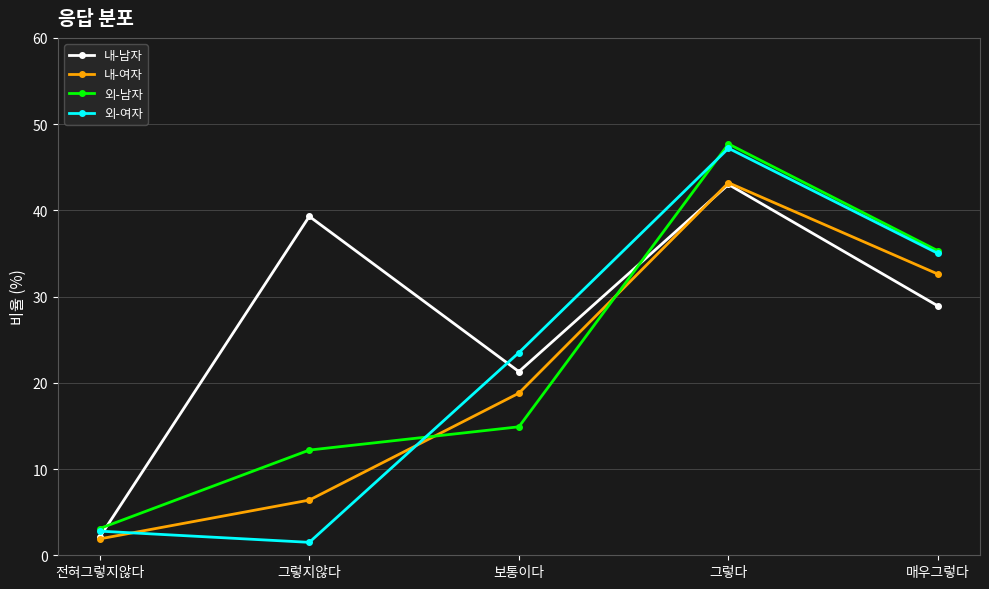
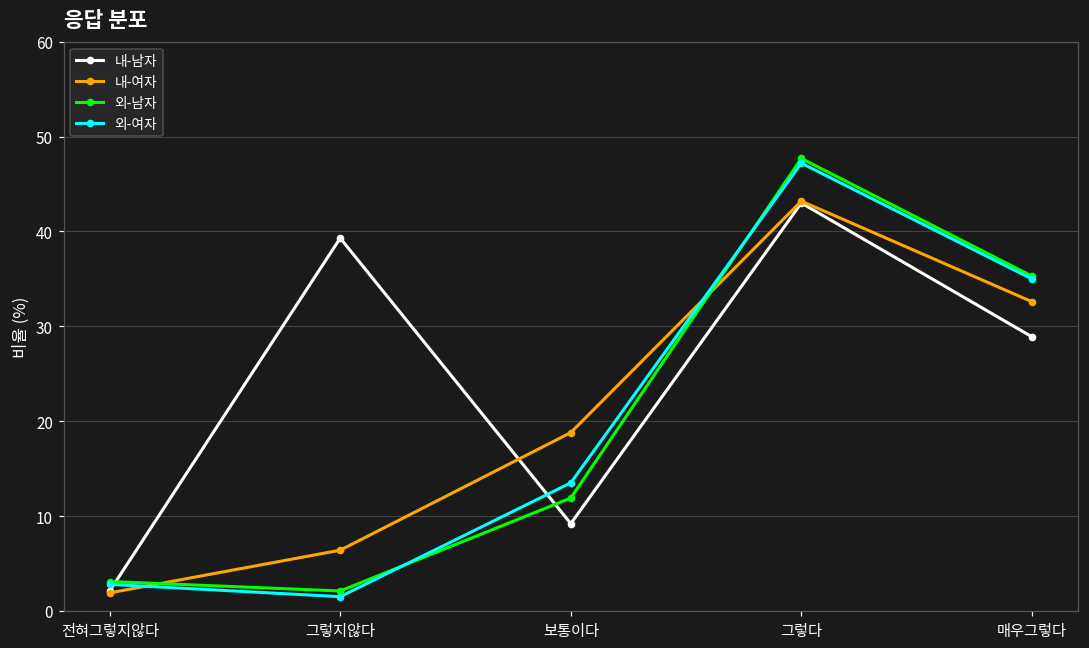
외-남자, 그렇지않다: 12 -> 2
내-남자, 보통이다: 21 -> 9
외-남자, 보통이다: 15 -> 12
외-여자, 보통이다: 24 -> 14
